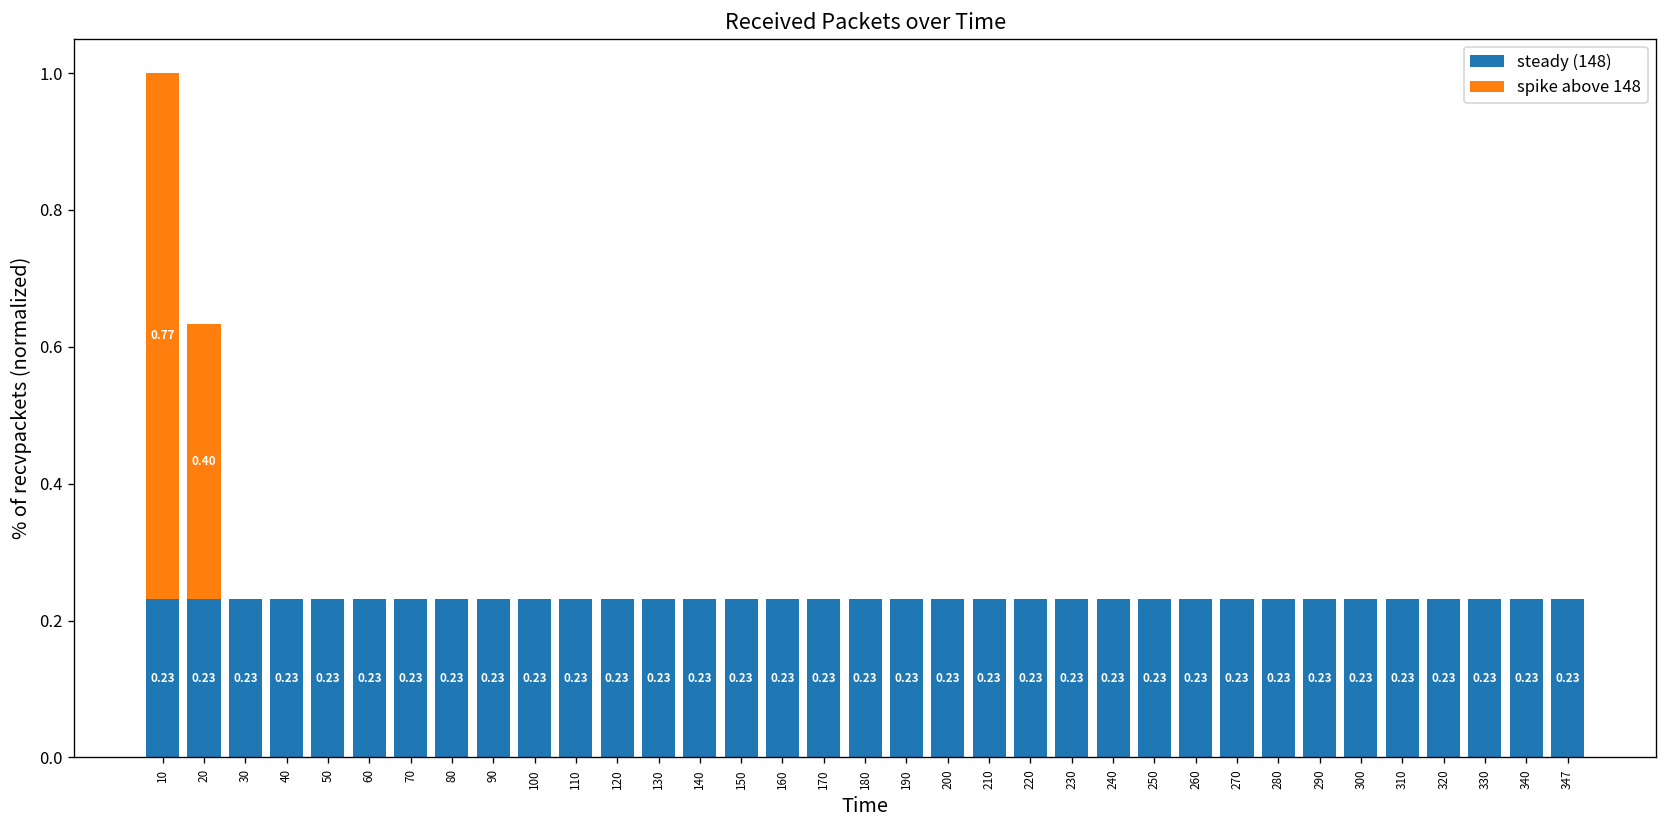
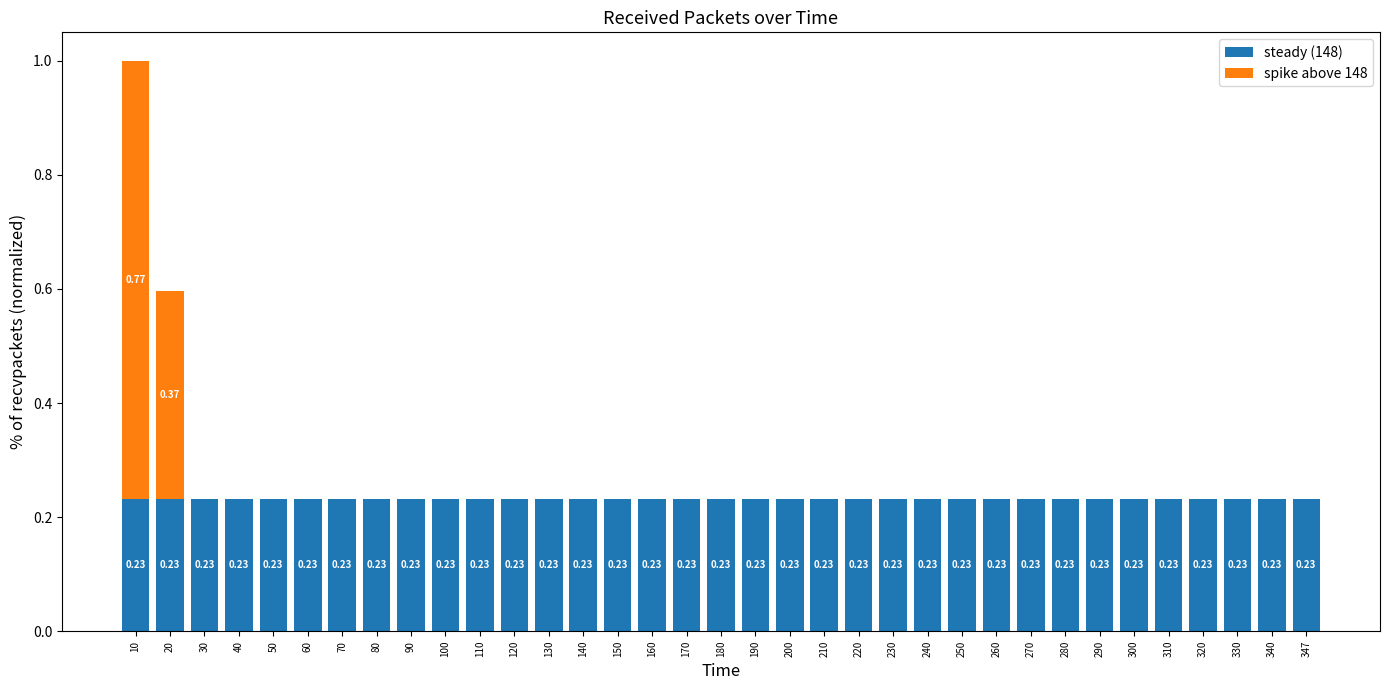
spike above 148, 20: 0.40 -> 0.37
